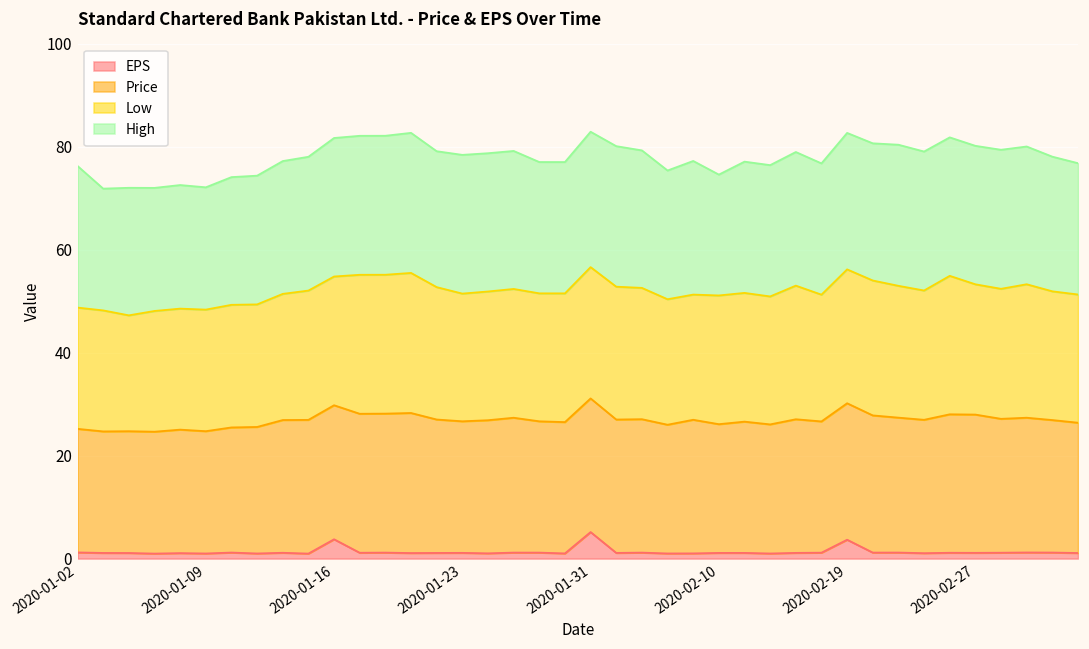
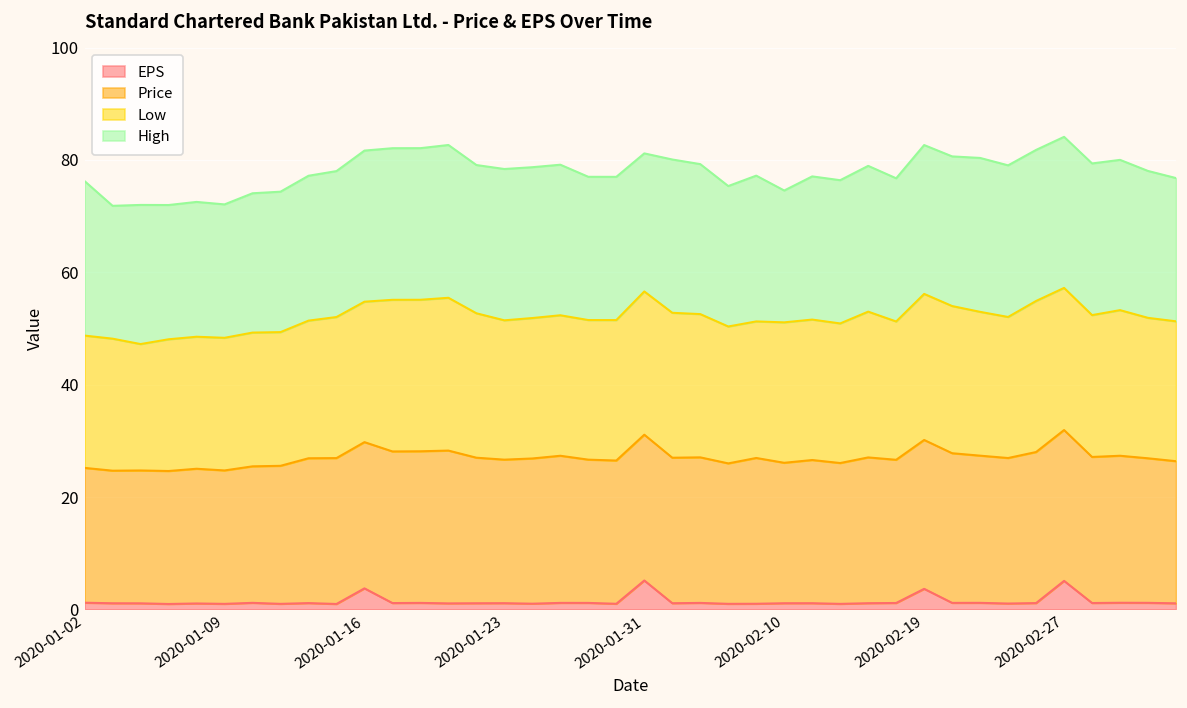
High, 2020-01-31: 26 -> 25
EPS, 2020-02-27: 1 -> 5
